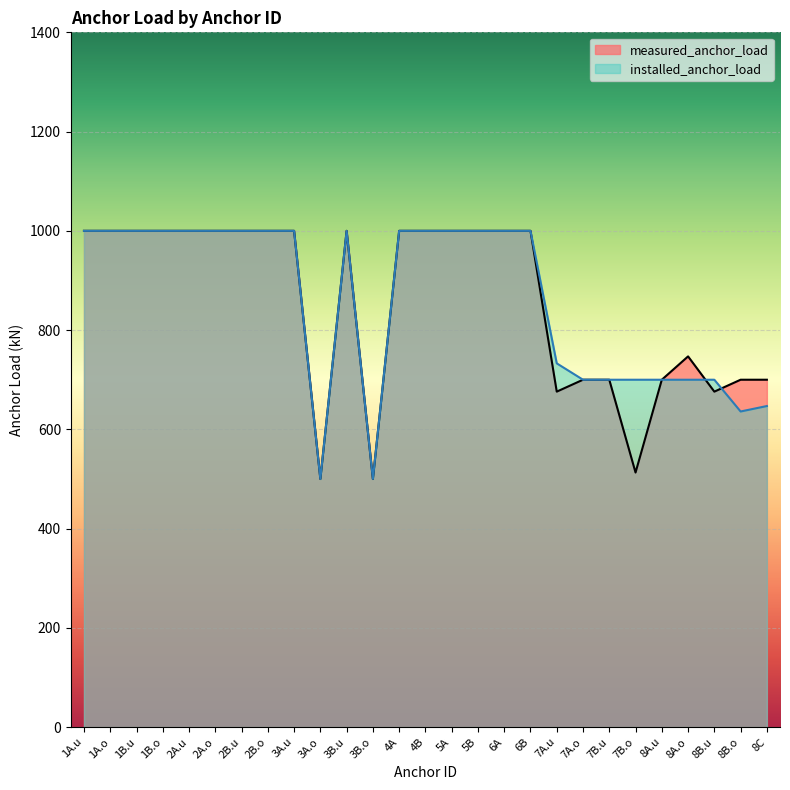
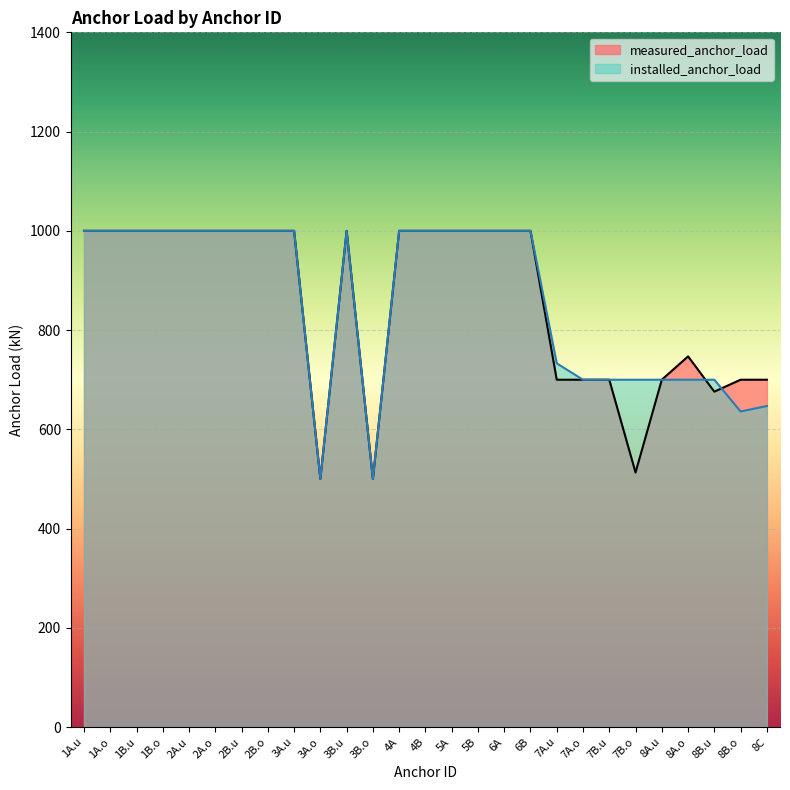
measured_anchor_load, 7A.u: 680 -> 700
